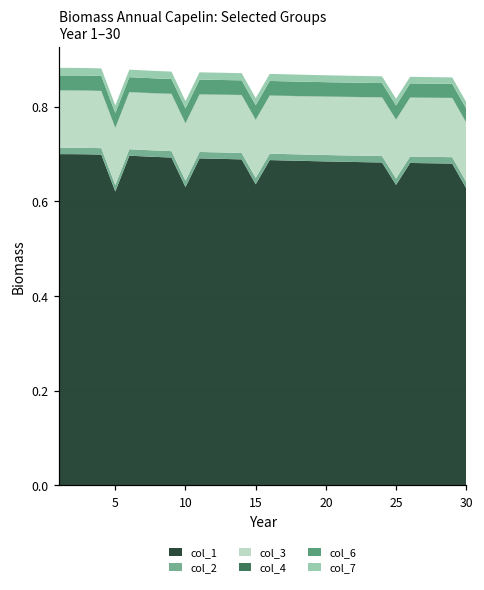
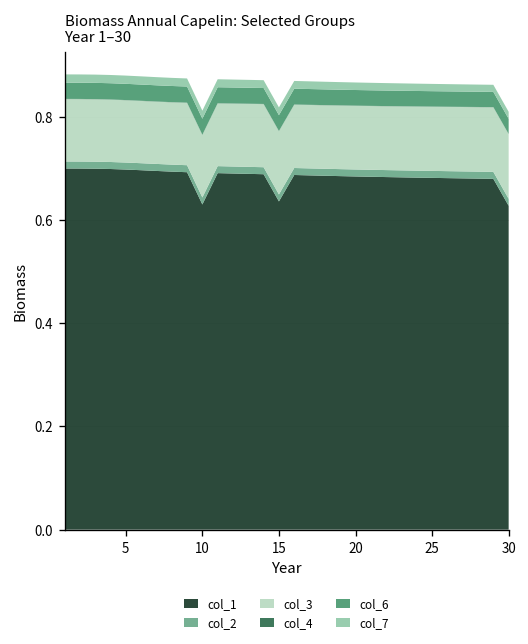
col_1, 5: 0.62 -> 0.70
col_1, 25: 0.63 -> 0.68
